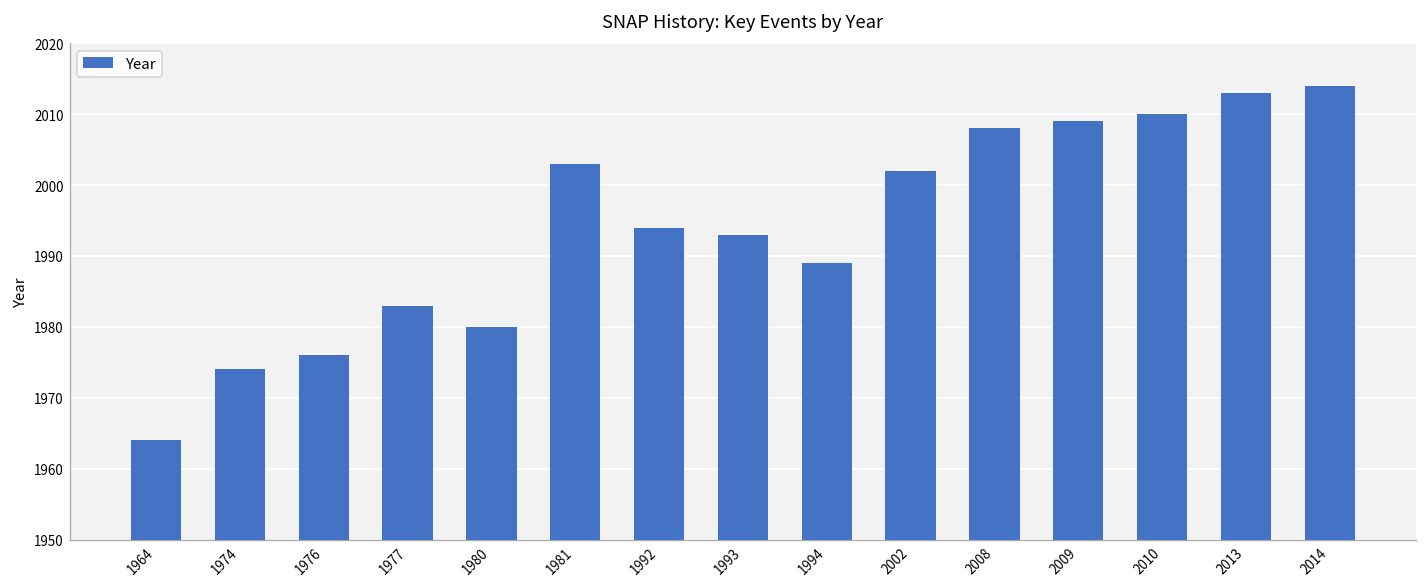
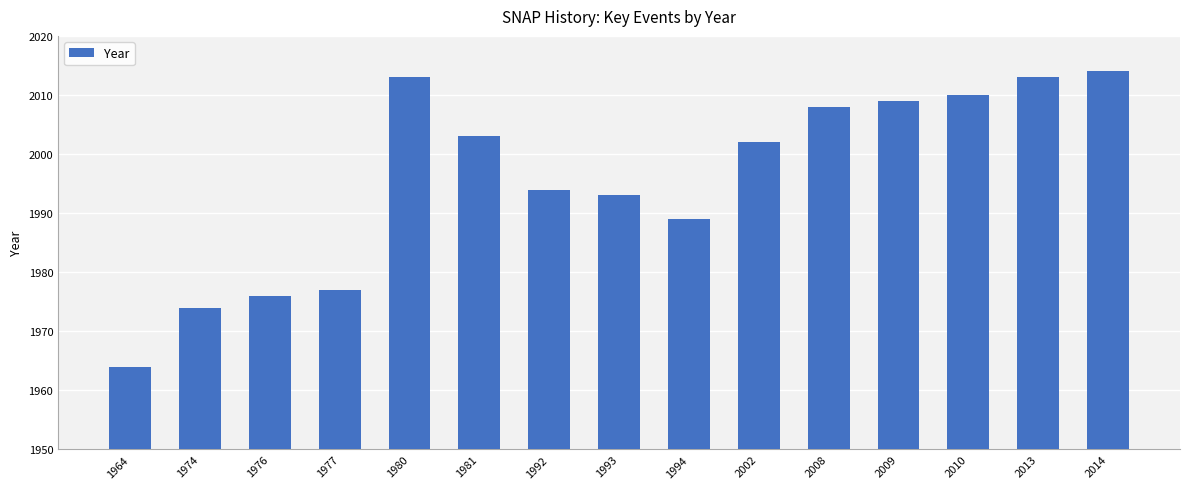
1977: 1983 -> 1977
1980: 1980 -> 2013
